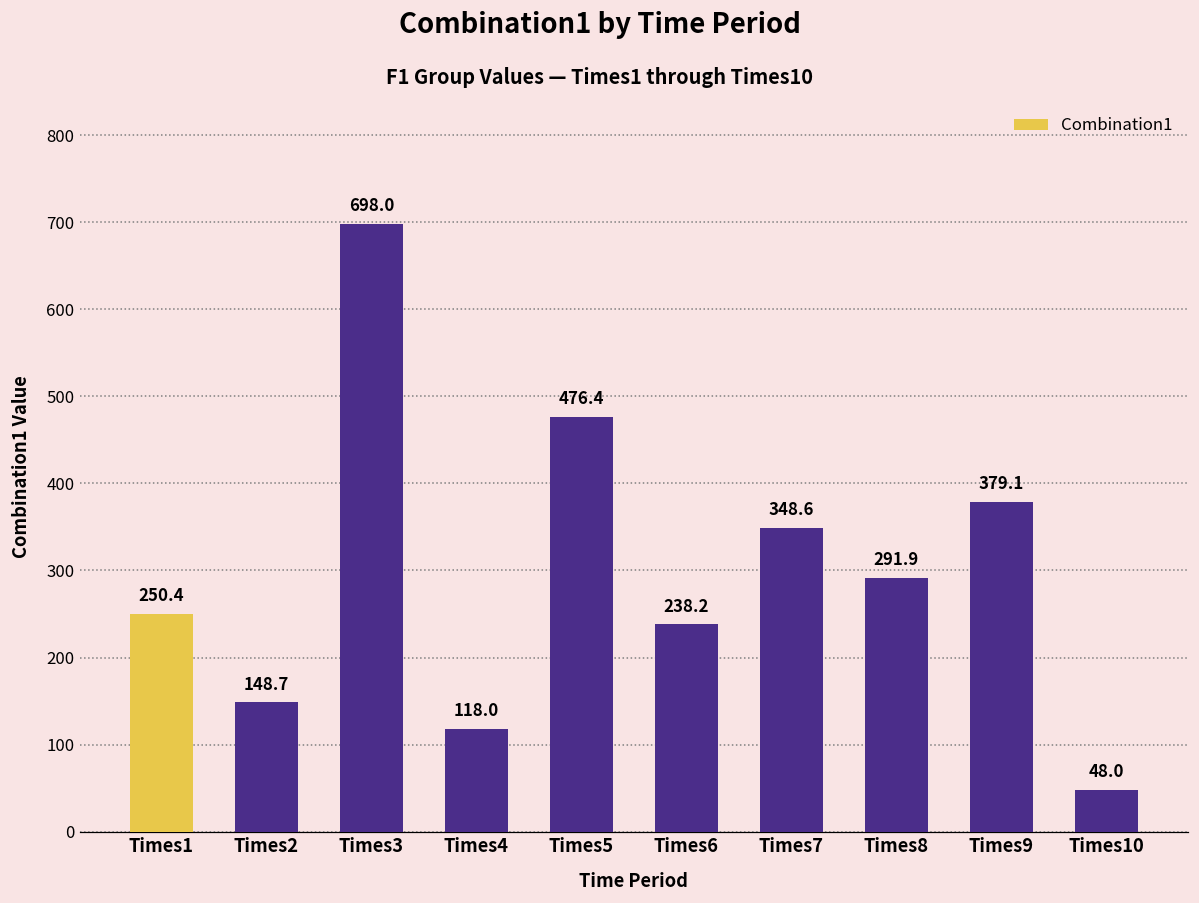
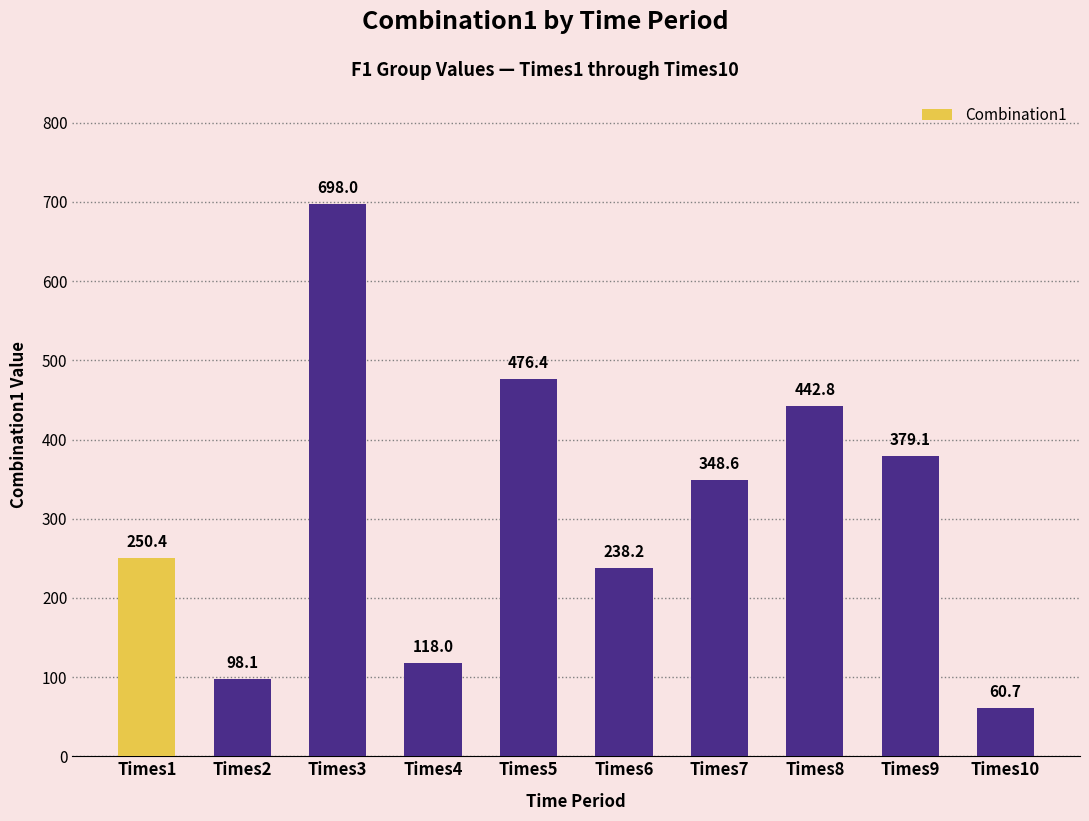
Times2: 148.7 -> 98.1
Times8: 291.9 -> 442.8
Times10: 48.0 -> 60.7
